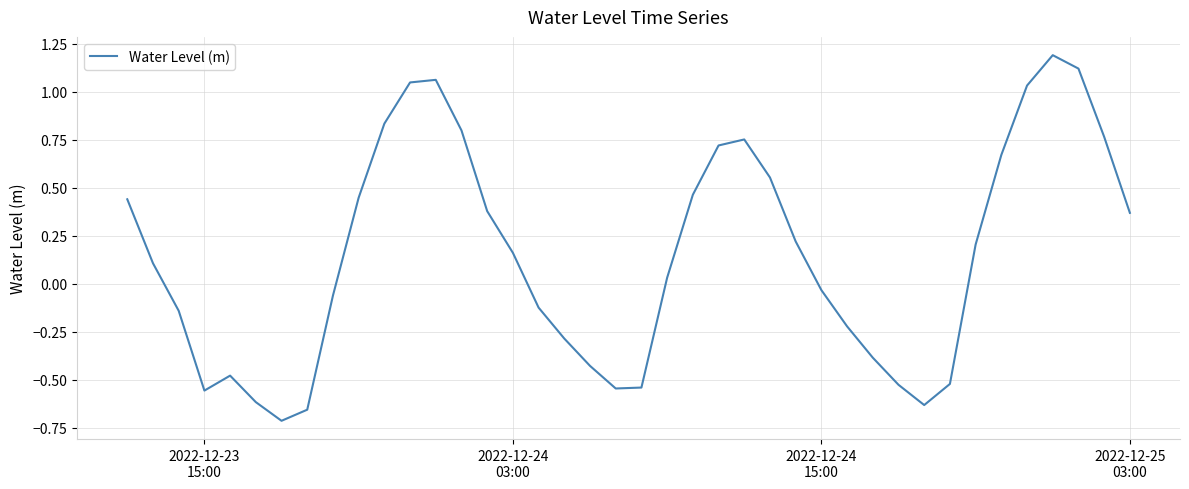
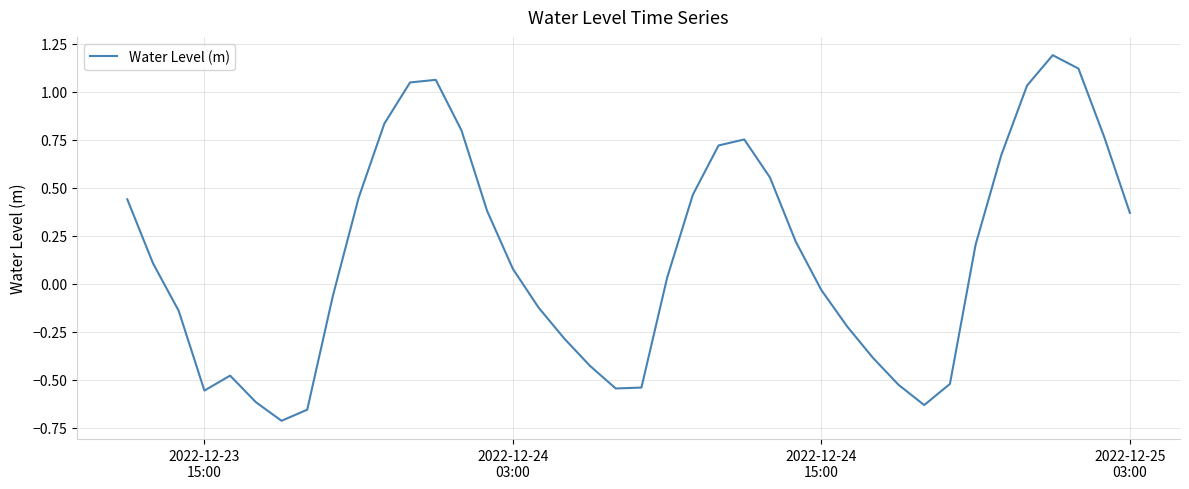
2022-12-24 03:00: 0.16 -> 0.08
